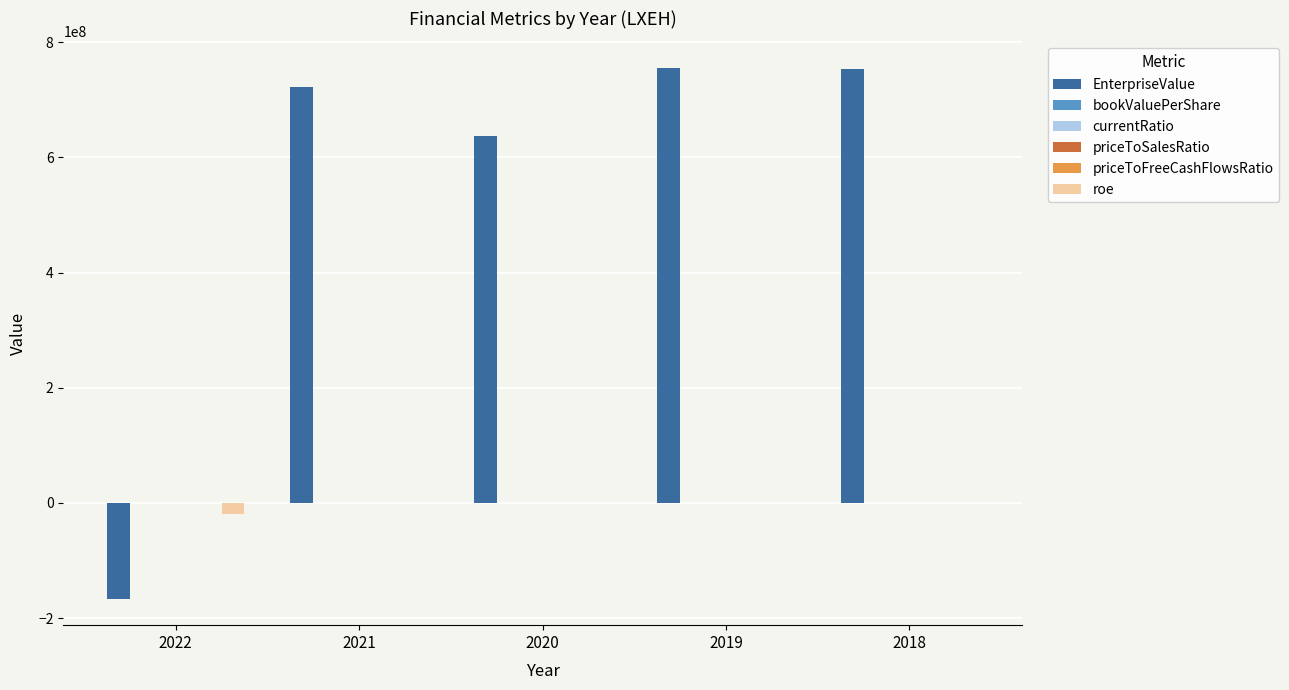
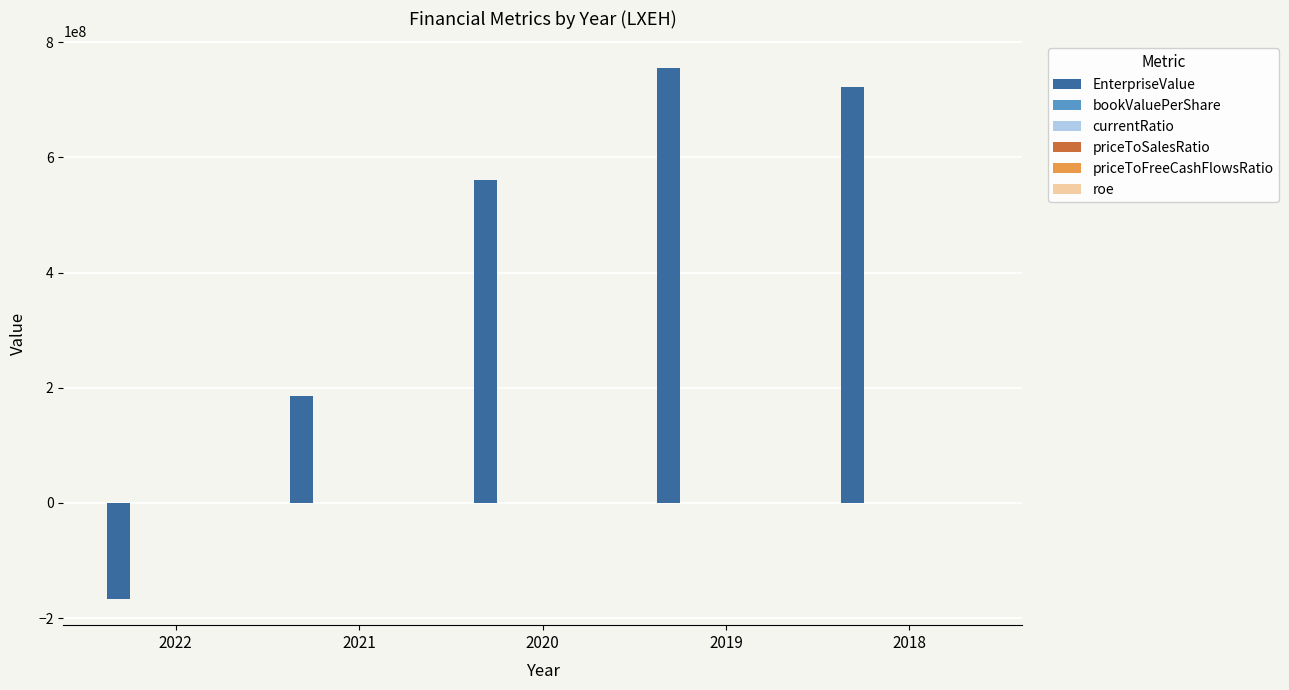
roe, 2022: -20000000 -> 0
EnterpriseValue, 2021: 720000000 -> 190000000
EnterpriseValue, 2020: 640000000 -> 560000000
EnterpriseValue, 2018: 750000000 -> 720000000
